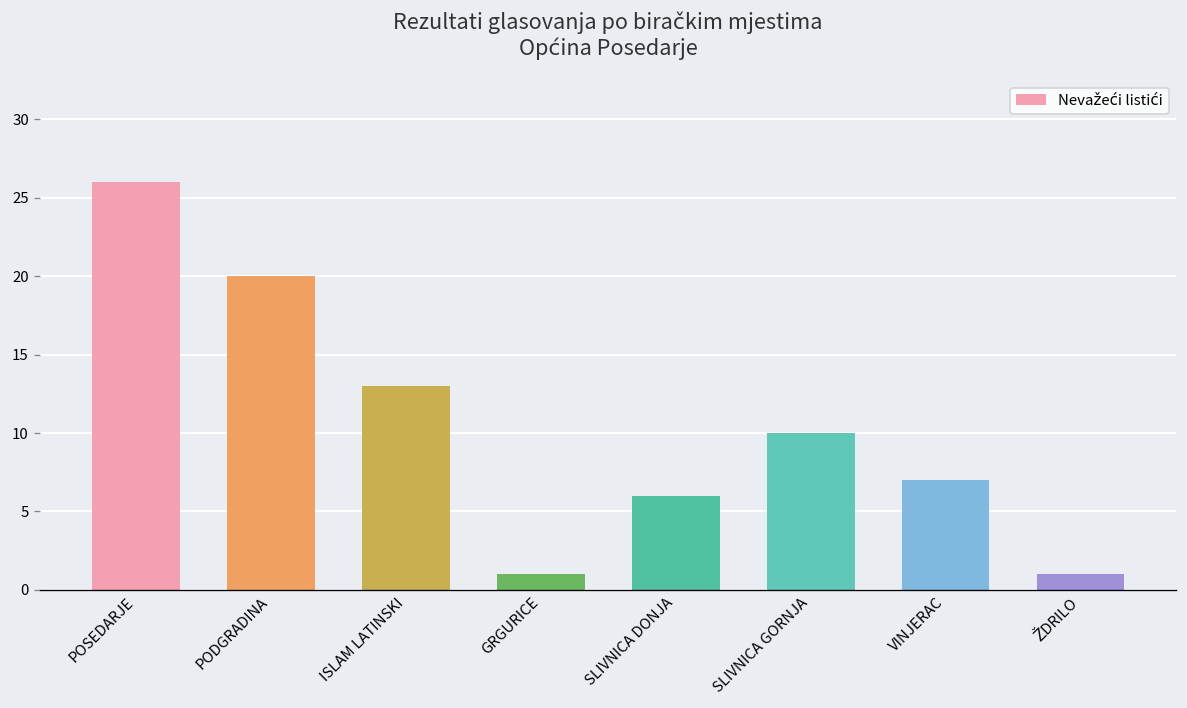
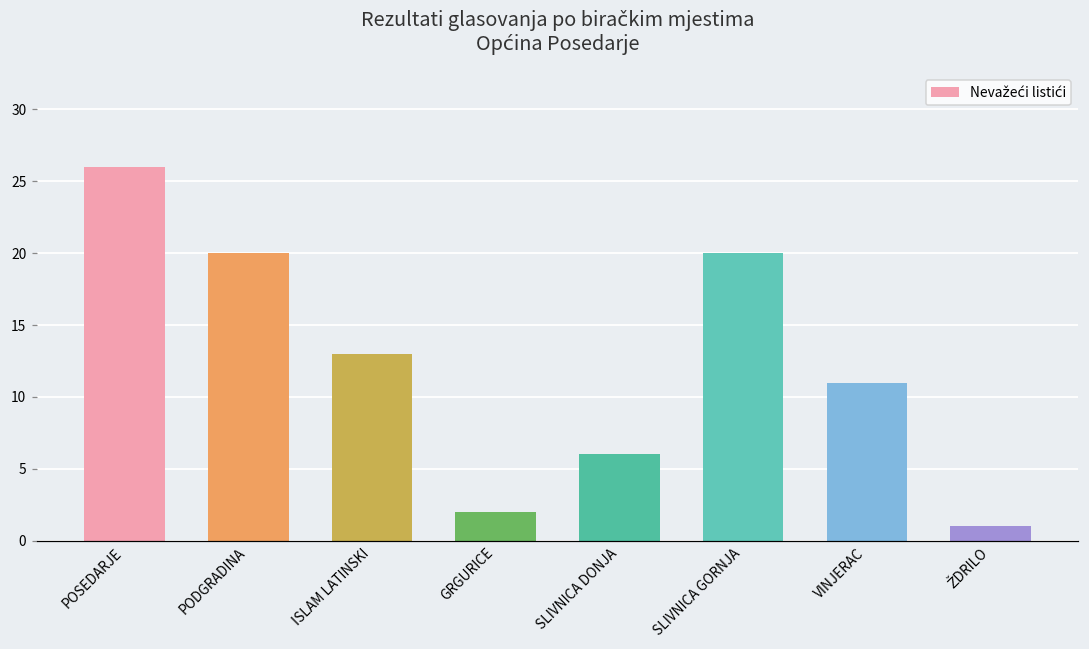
GRGURICE: 1 -> 2
SLIVNICA GORNJA: 10 -> 20
VINJERAC: 7 -> 11
